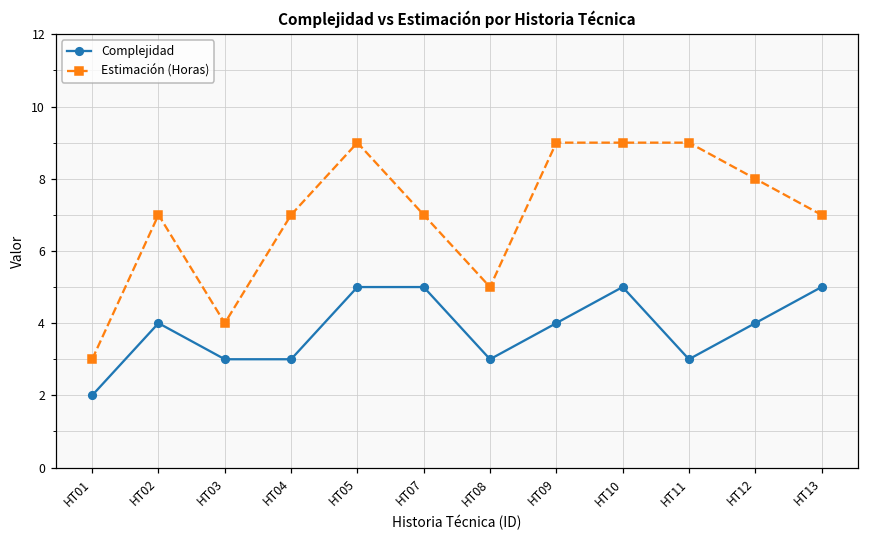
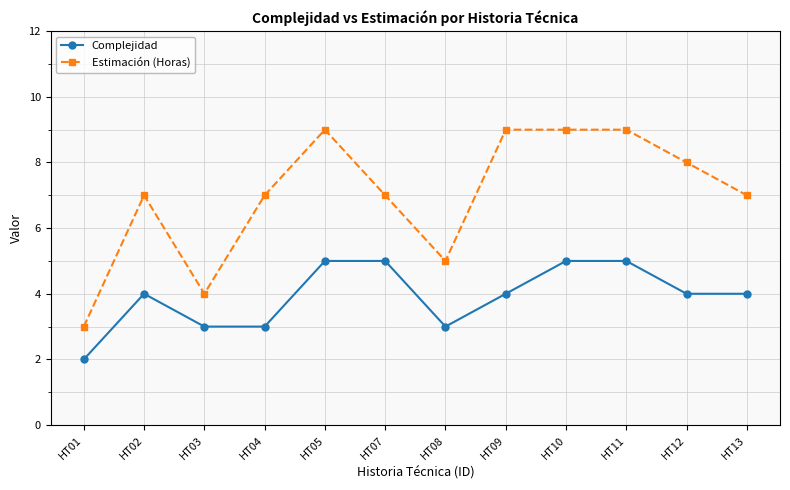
Complejidad, HT11: 3 -> 5
Complejidad, HT13: 5 -> 4
